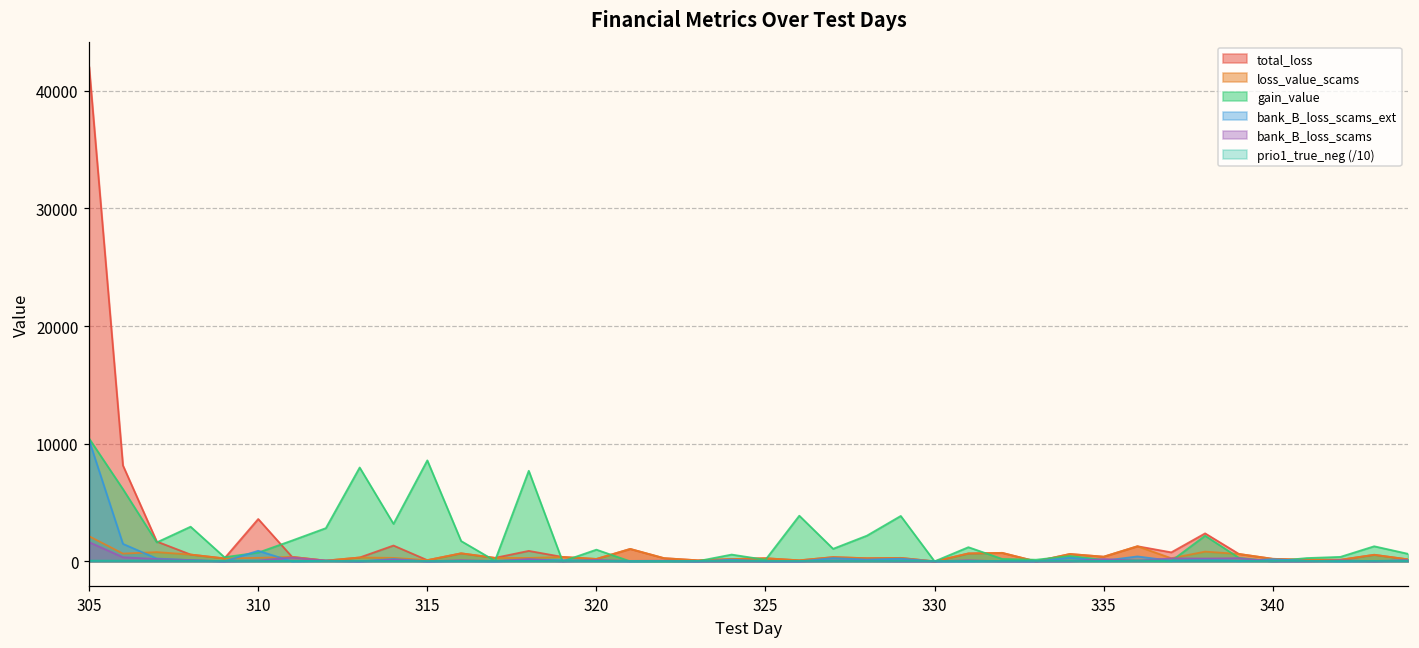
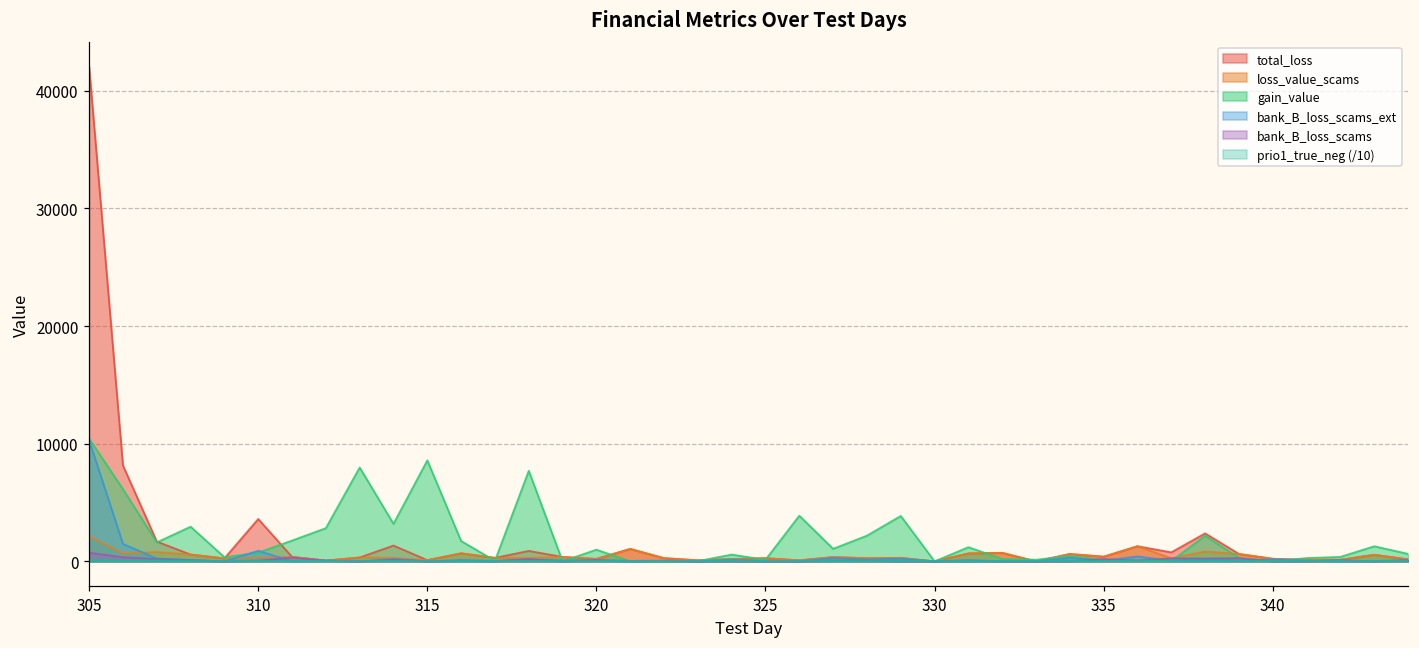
bank_B_loss_scams, 305: 1600 -> 700
